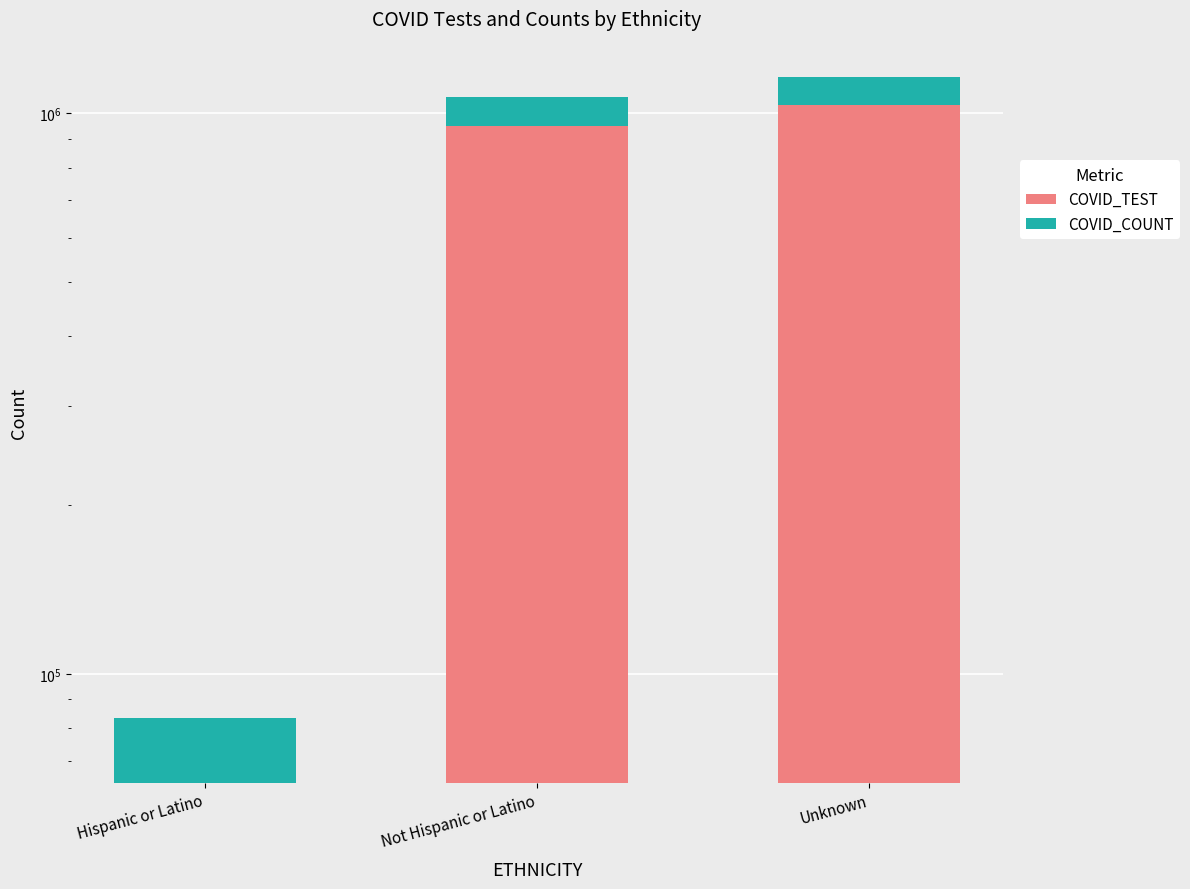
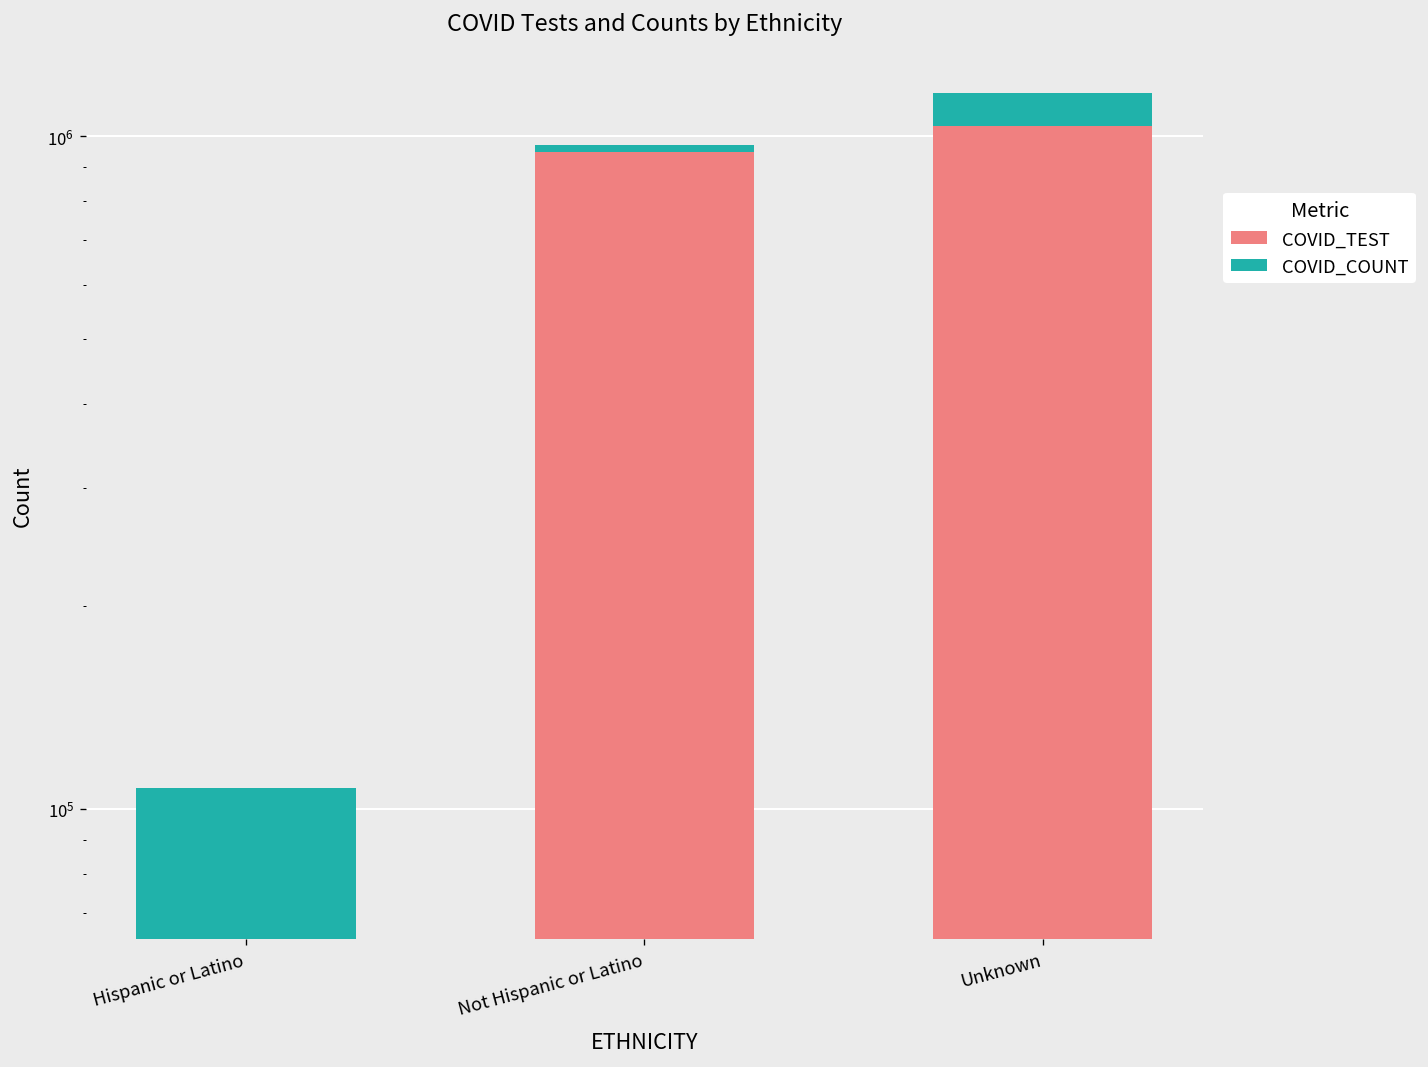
COVID_COUNT, Hispanic or Latino: 19400 -> 43000
COVID_COUNT, Not Hispanic or Latino: 122000 -> 23500
